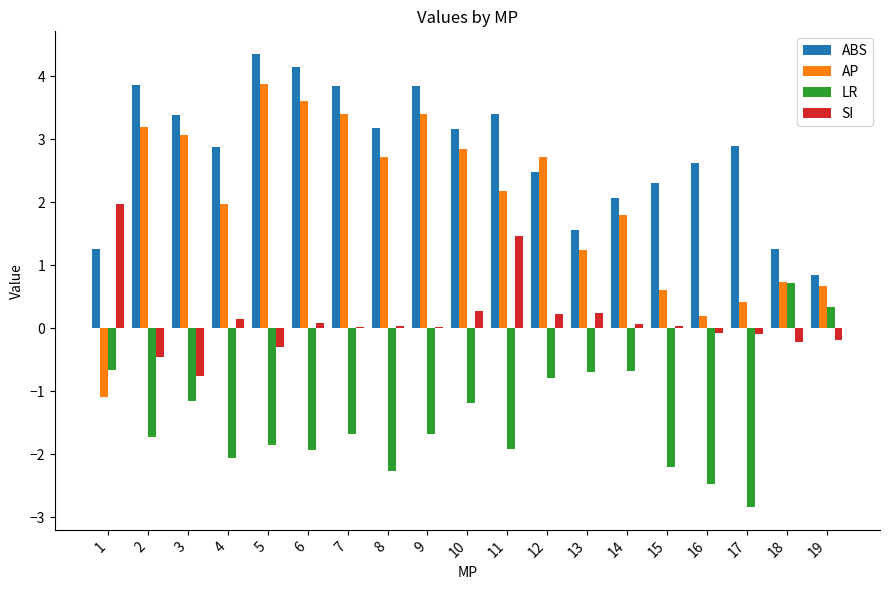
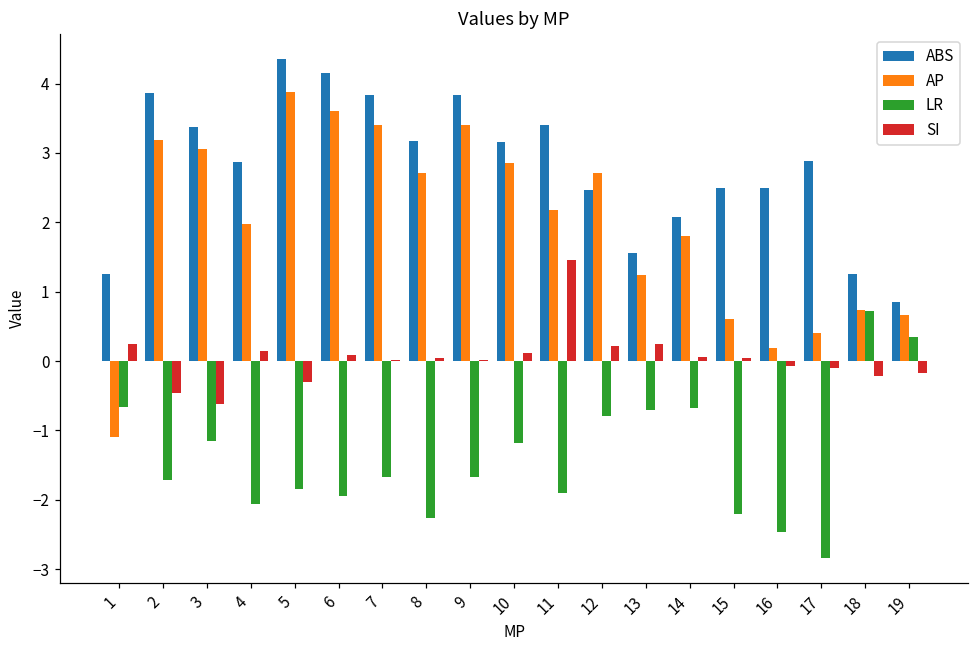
SI, 1: 2.0 -> 0.3
SI, 3: -0.8 -> -0.6
SI, 10: 0.3 -> 0.1
ABS, 15: 2.3 -> 2.5
ABS, 16: 2.6 -> 2.5
